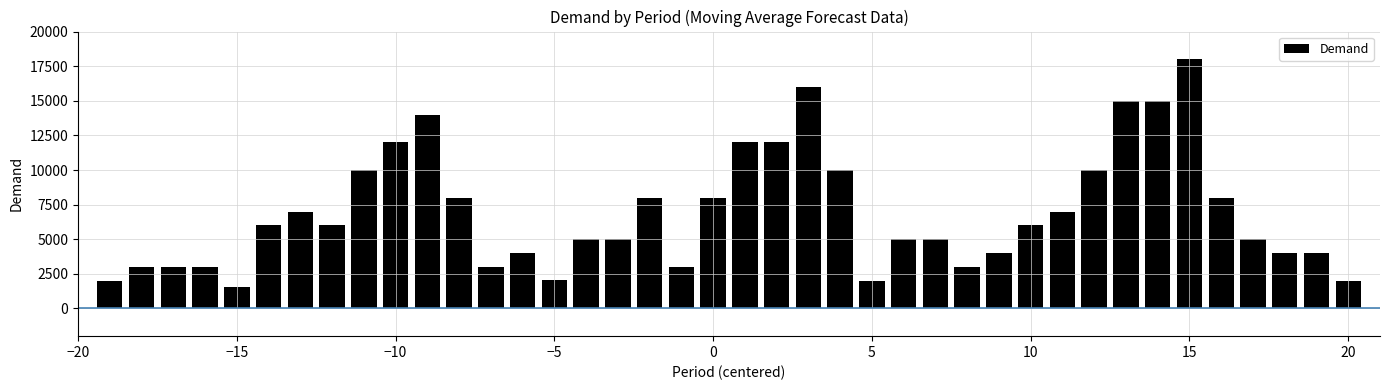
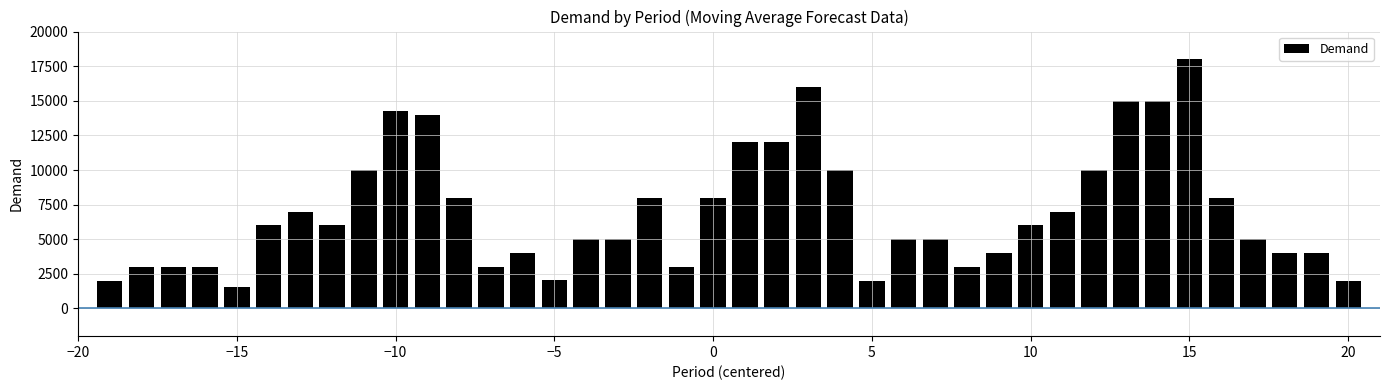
−10: 12000 -> 14300
